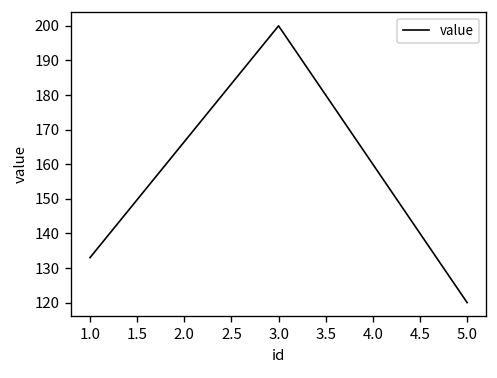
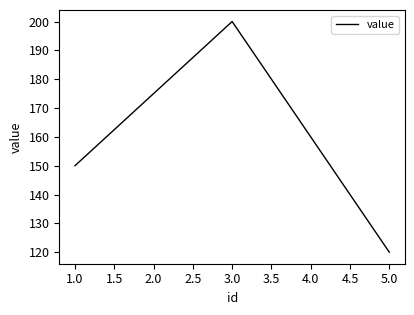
1.0: 133 -> 150
